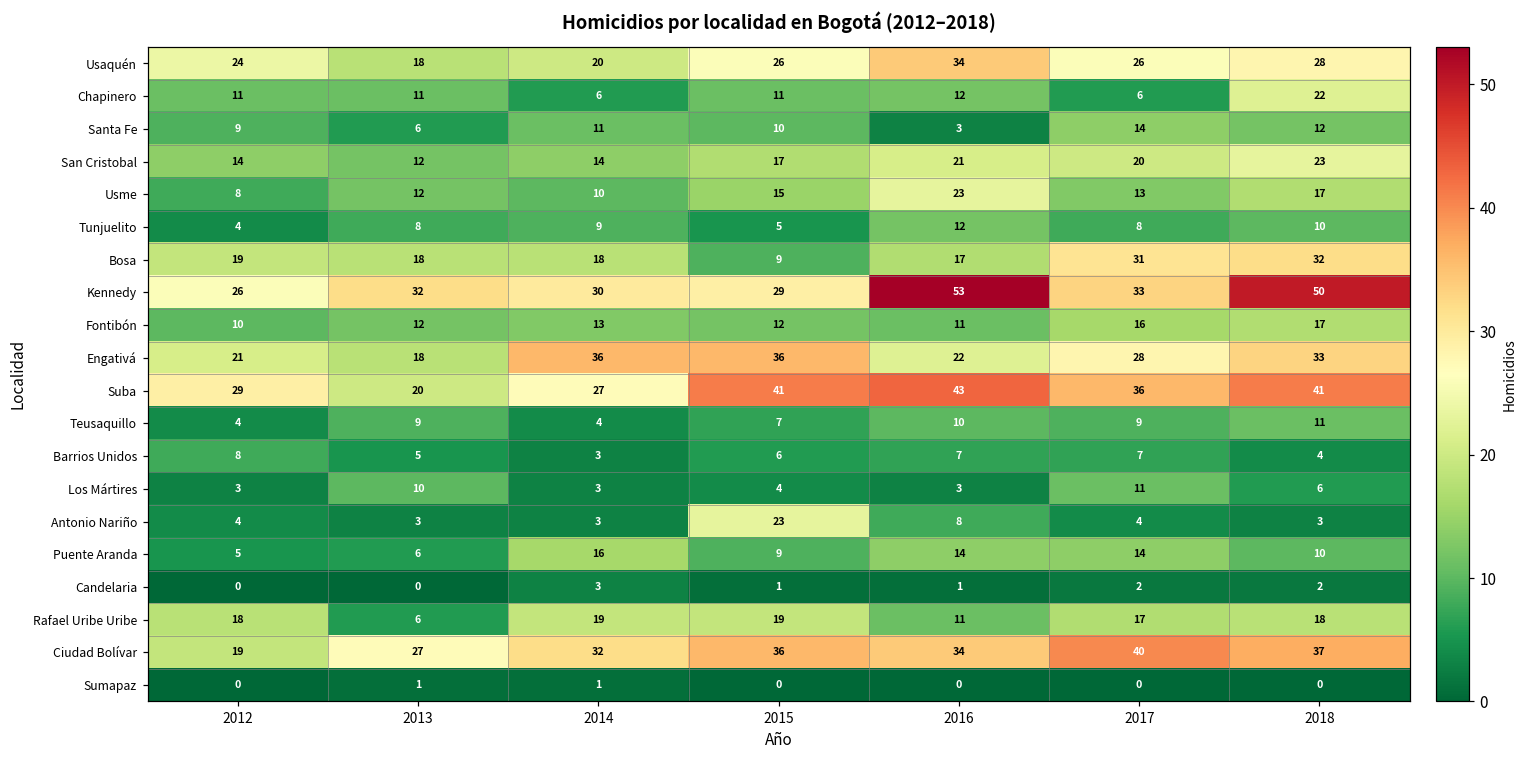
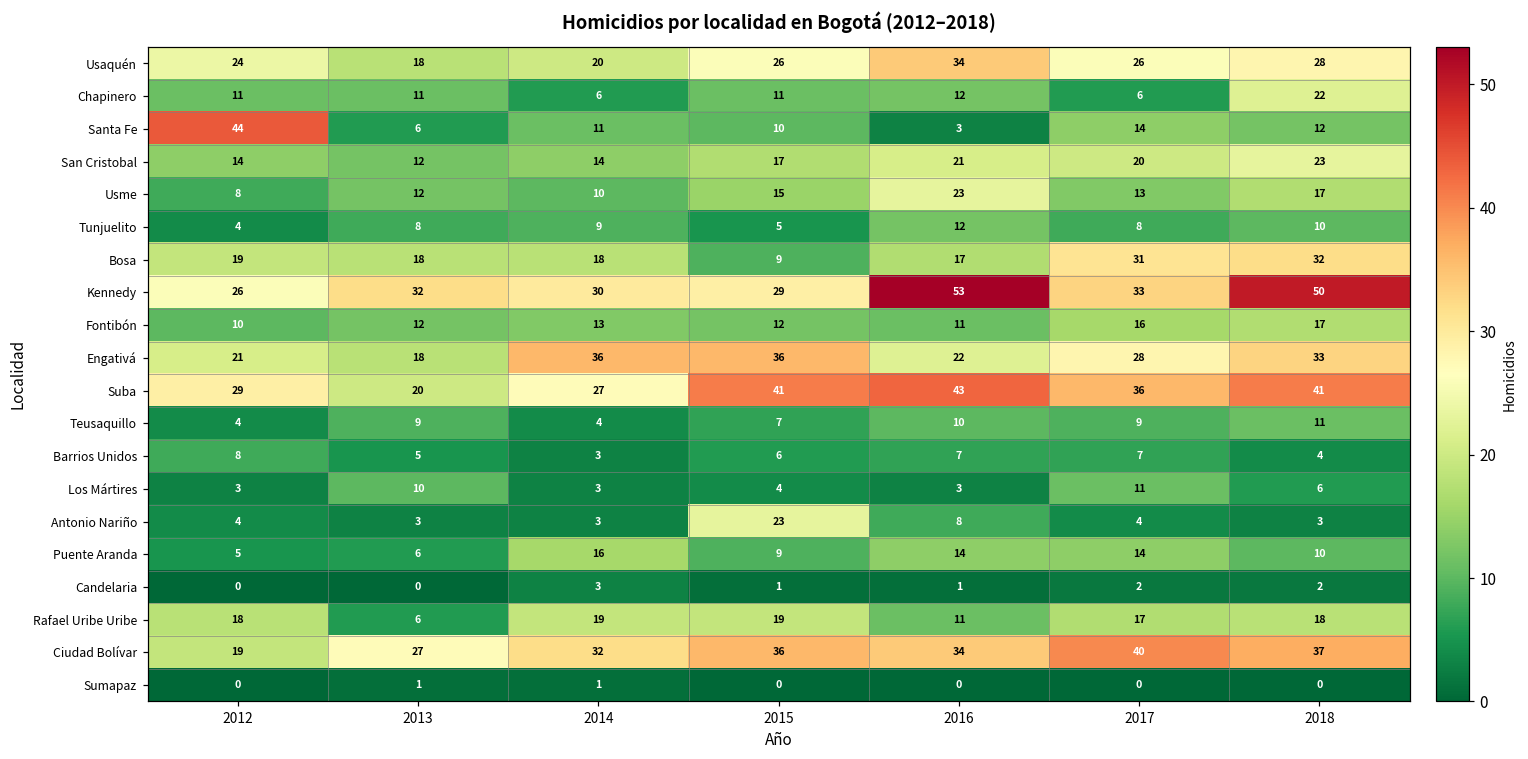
Santa Fe, 2012: 9 -> 44
